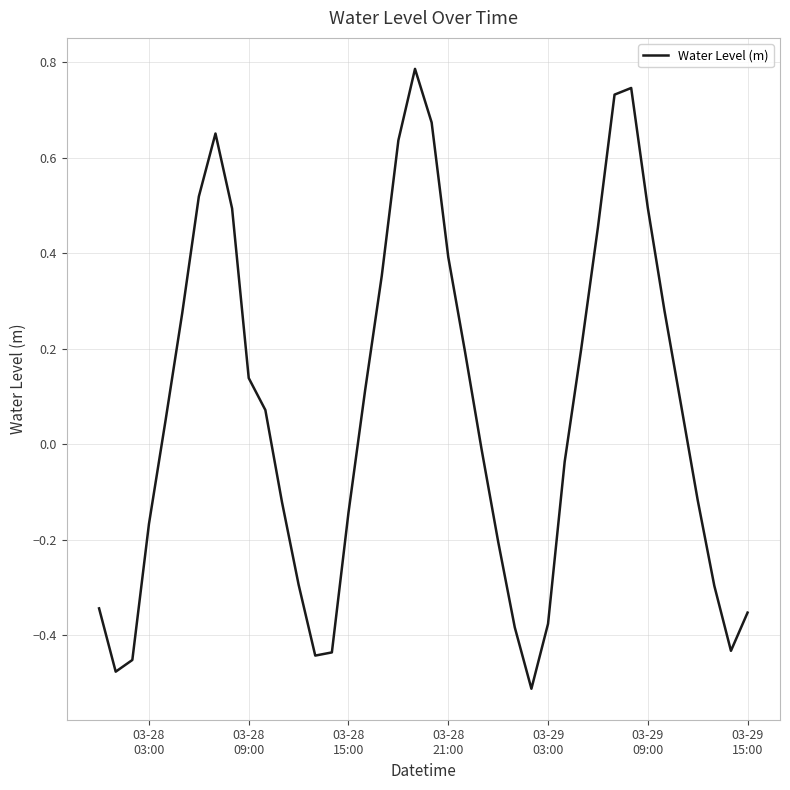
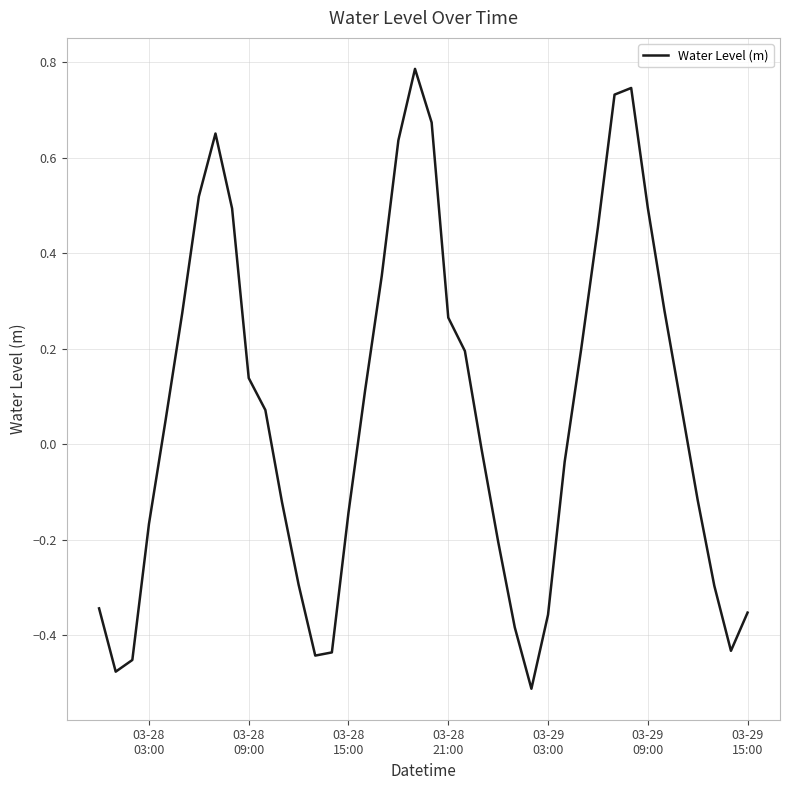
03-28 21:00: 0.39 -> 0.27
03-29 03:00: -0.38 -> -0.36
